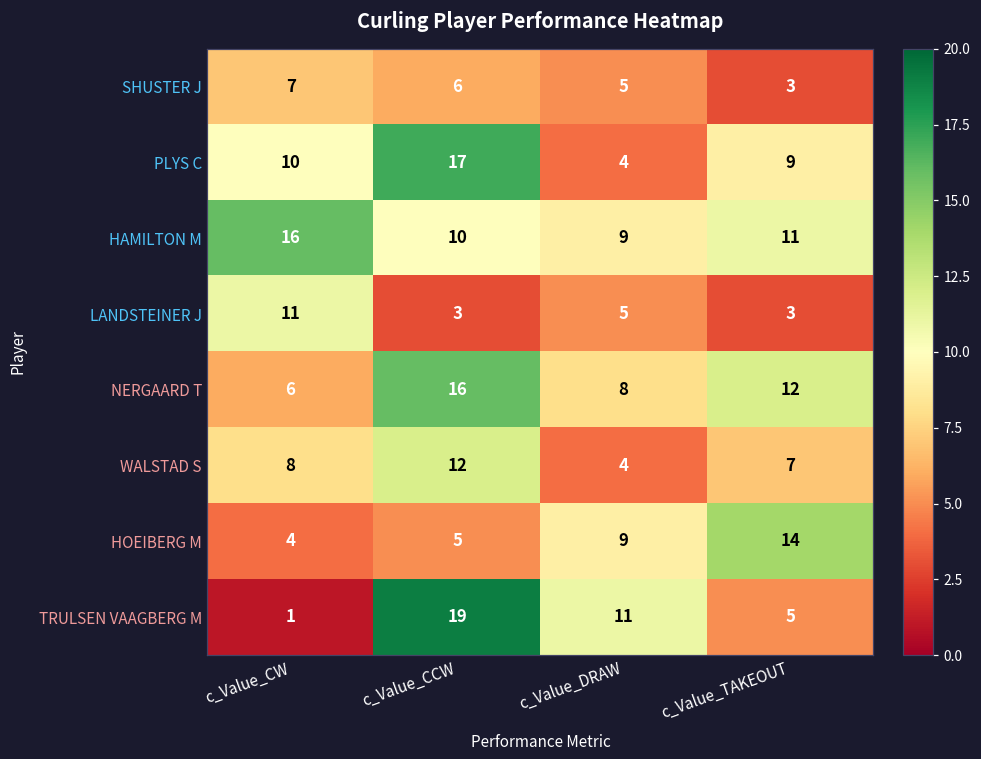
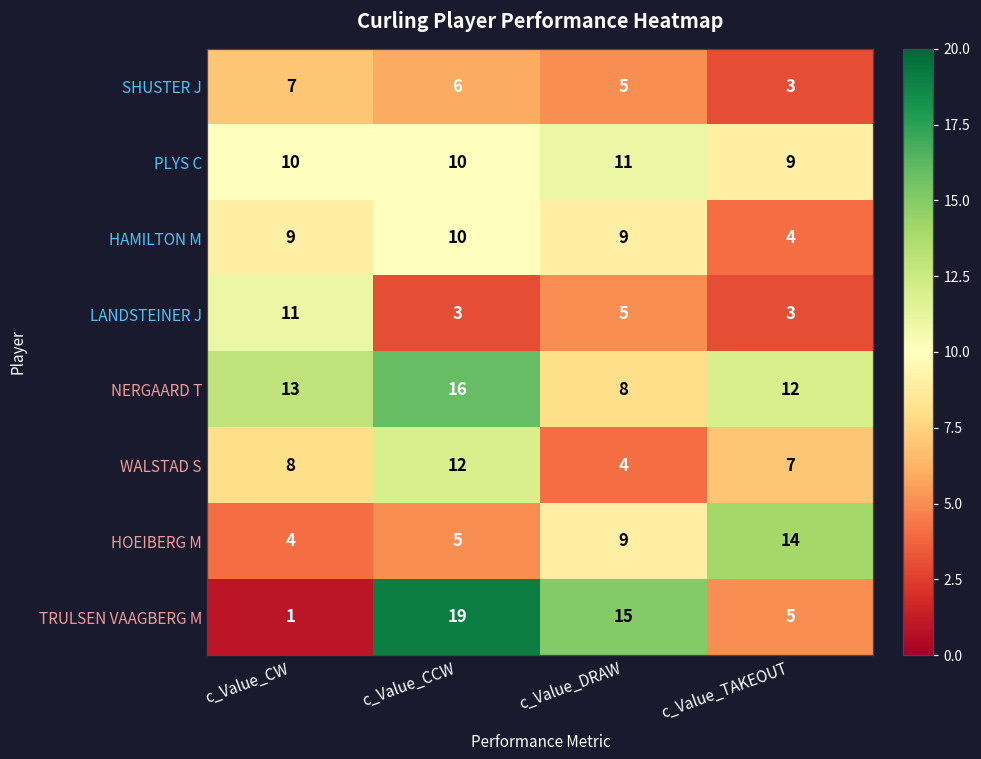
PLYS C, c_Value_CCW: 17 -> 10
PLYS C, c_Value_DRAW: 4 -> 11
HAMILTON M, c_Value_CW: 16 -> 9
HAMILTON M, c_Value_TAKEOUT: 11 -> 4
NERGAARD T, c_Value_CW: 6 -> 13
TRULSEN VAAGBERG M, c_Value_DRAW: 11 -> 15
